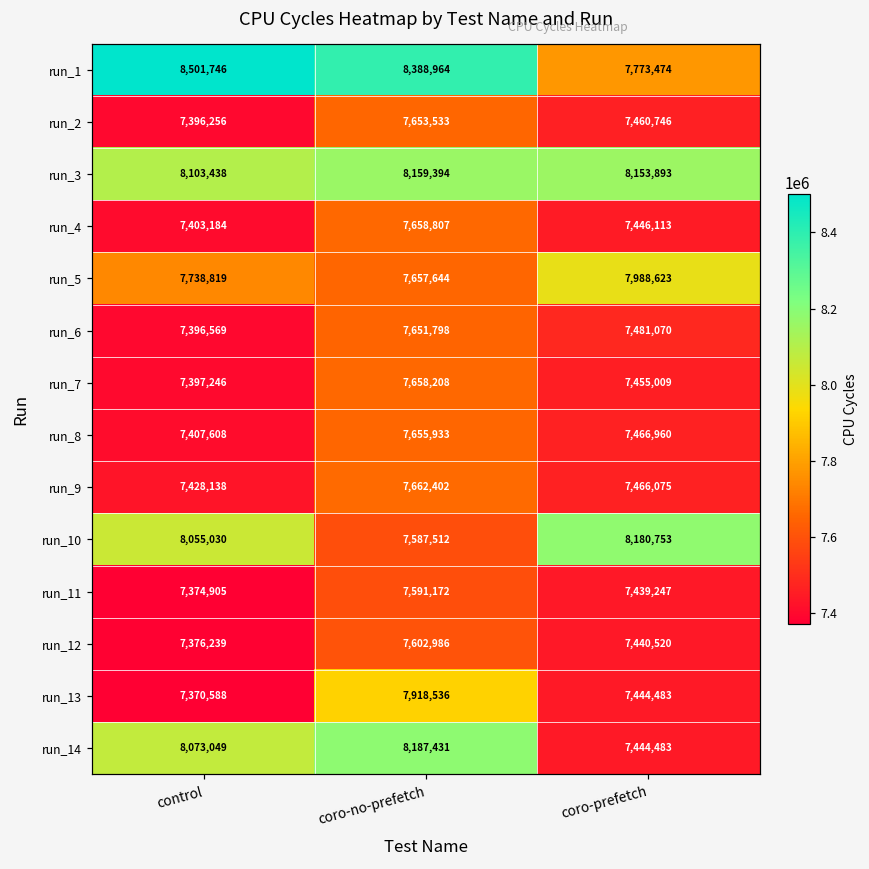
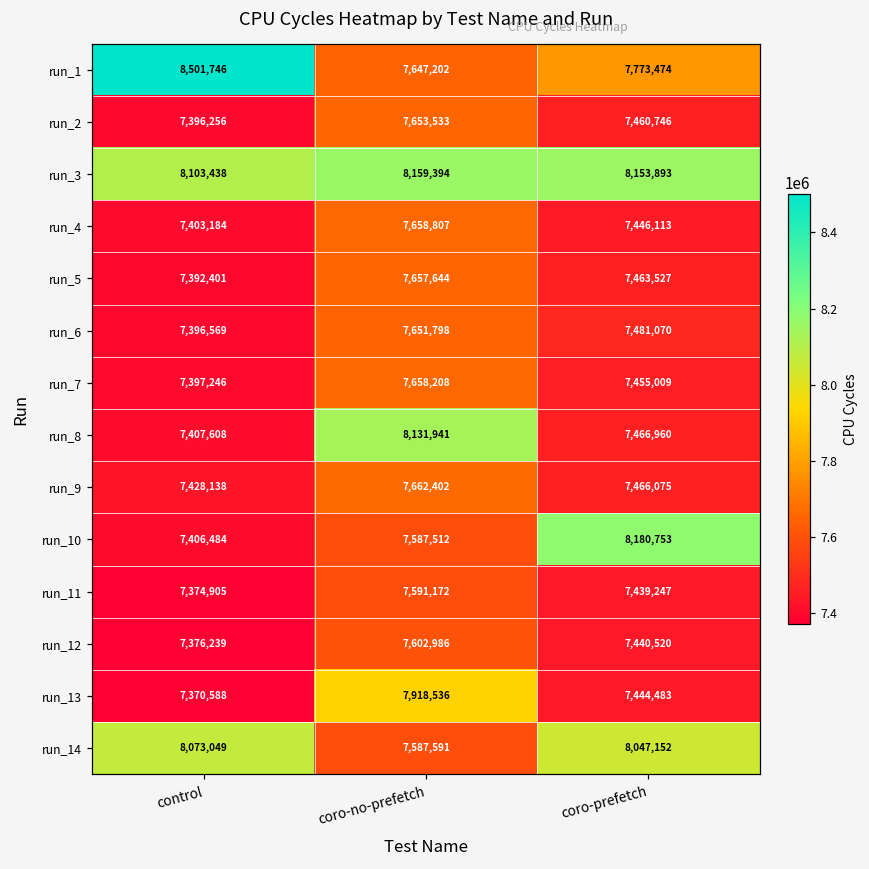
run_1, coro-no-prefetch: 8,388,964 -> 7,647,202
run_5, control: 7,738,819 -> 7,392,401
run_5, coro-prefetch: 7,988,623 -> 7,463,527
run_8, coro-no-prefetch: 7,655,933 -> 8,131,941
run_10, control: 8,055,030 -> 7,406,484
run_14, coro-no-prefetch: 8,187,431 -> 7,587,591
run_14, coro-prefetch: 7,444,483 -> 8,047,152
